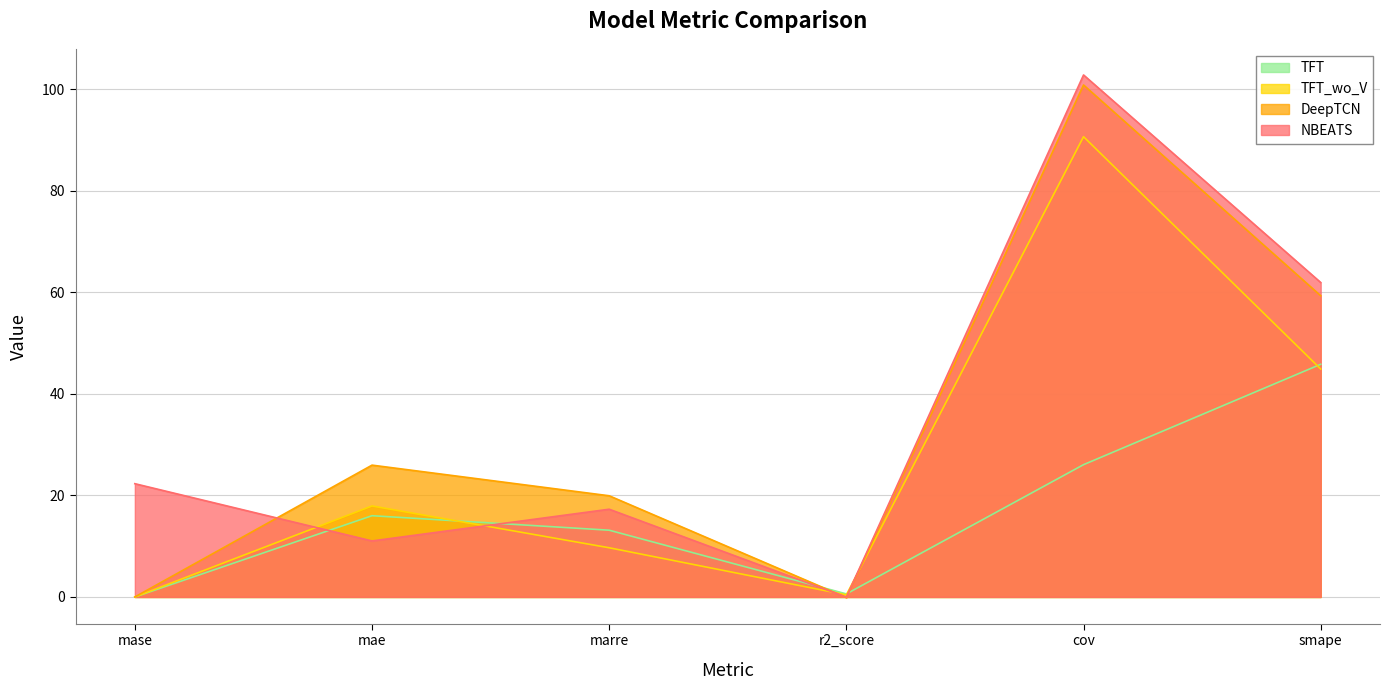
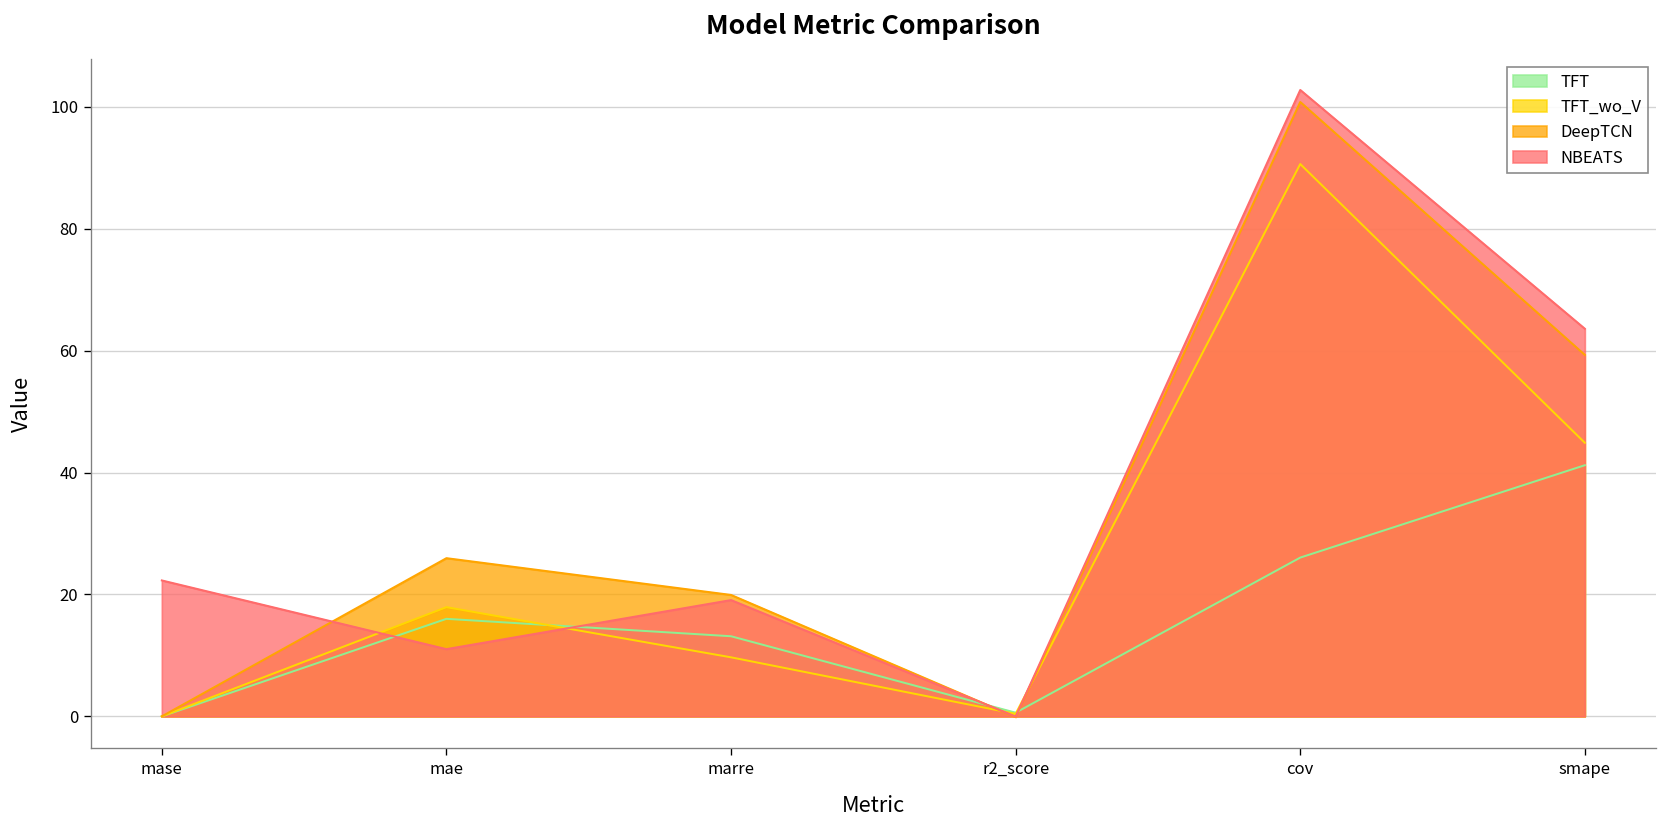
NBEATS, marre: 17 -> 19
TFT, smape: 46 -> 41
NBEATS, smape: 62 -> 64
